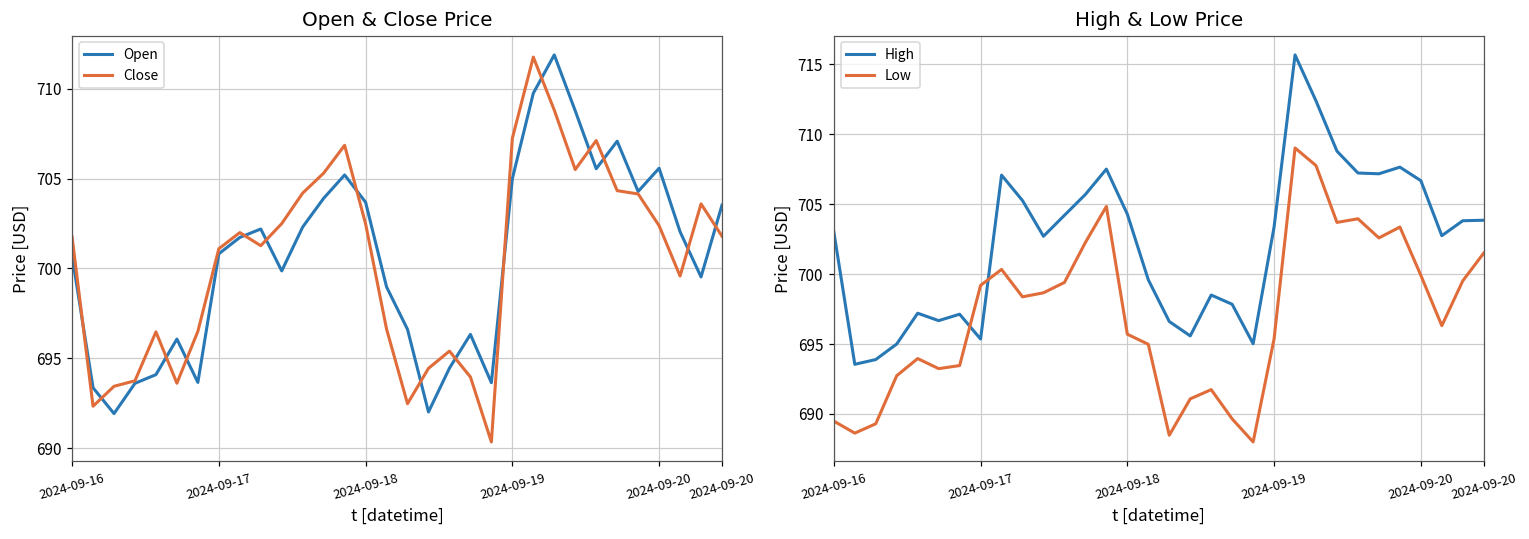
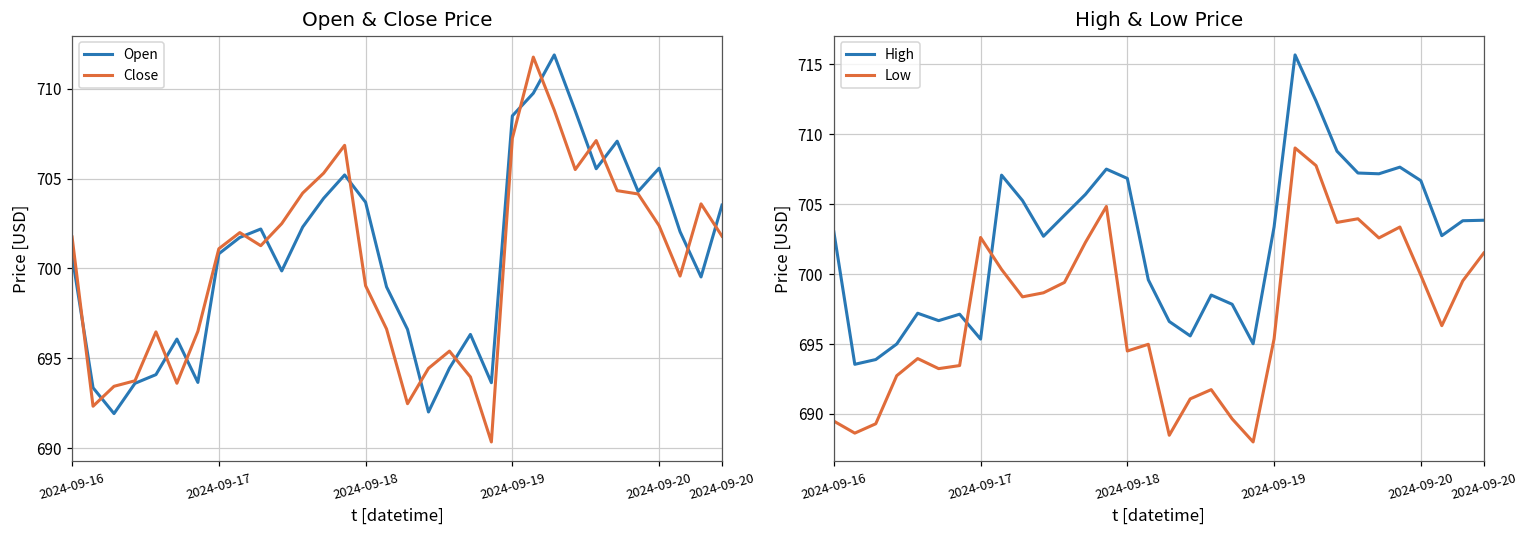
Open & Close Price, Close, 2024-09-18: 702.5 -> 699.0
Open & Close Price, Open, 2024-09-19: 705.0 -> 708.5
High & Low Price, Low, 2024-09-17: 699.2 -> 702.6
High & Low Price, High, 2024-09-18: 704.3 -> 706.8
High & Low Price, Low, 2024-09-18: 695.7 -> 694.5
